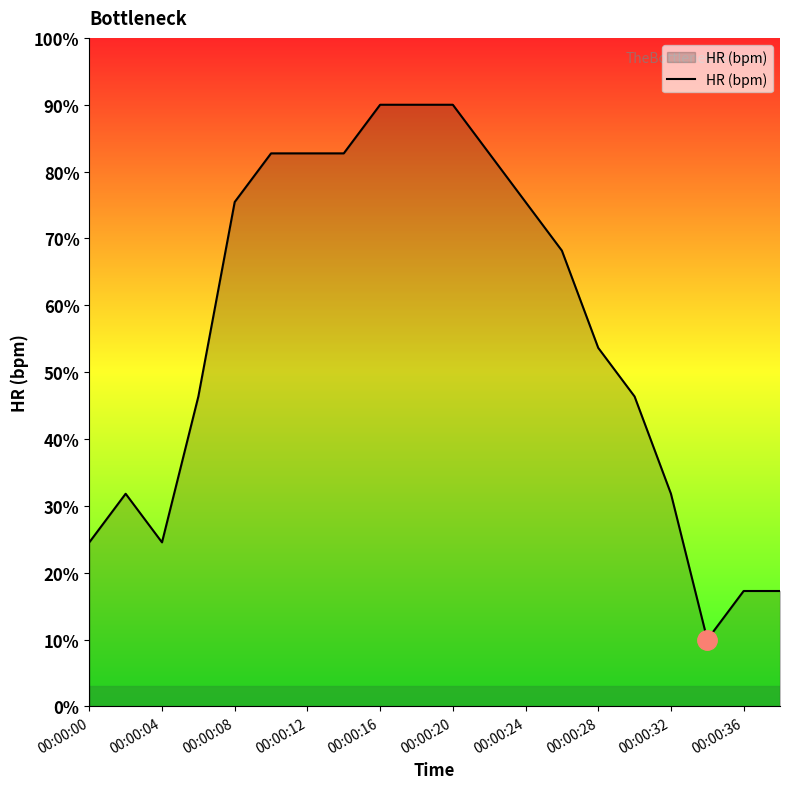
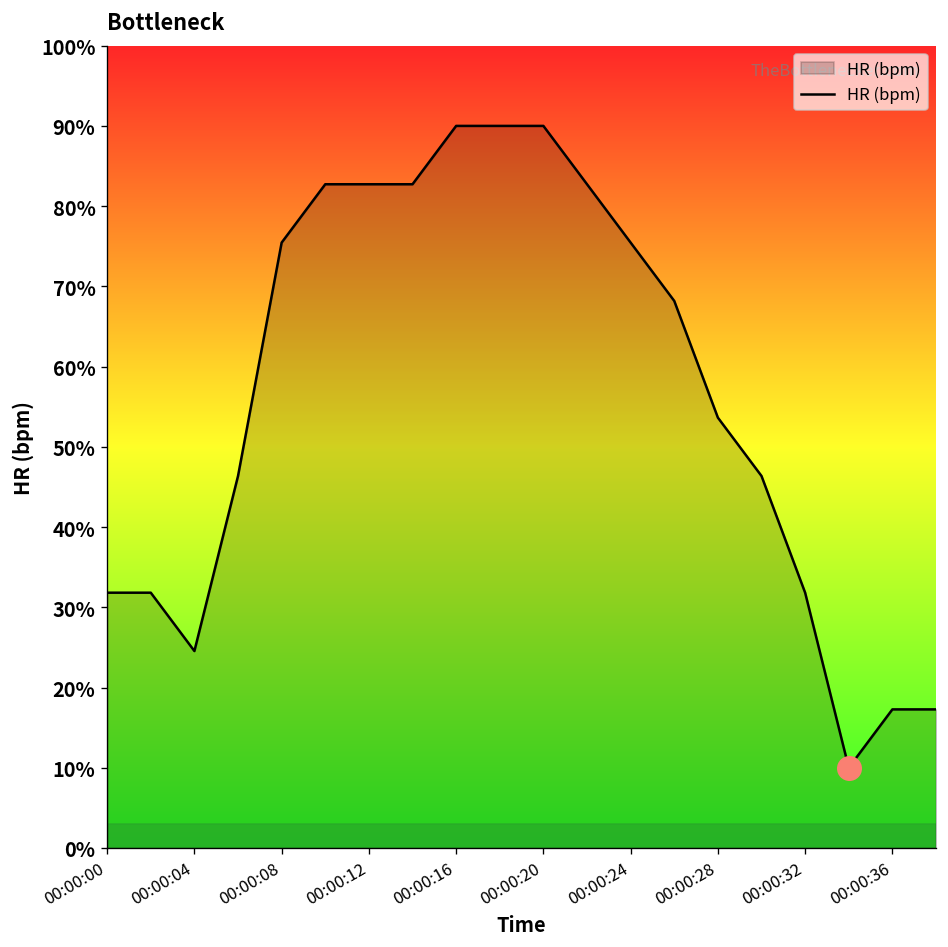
HR (bpm), 00:00:00: 25% -> 32%
